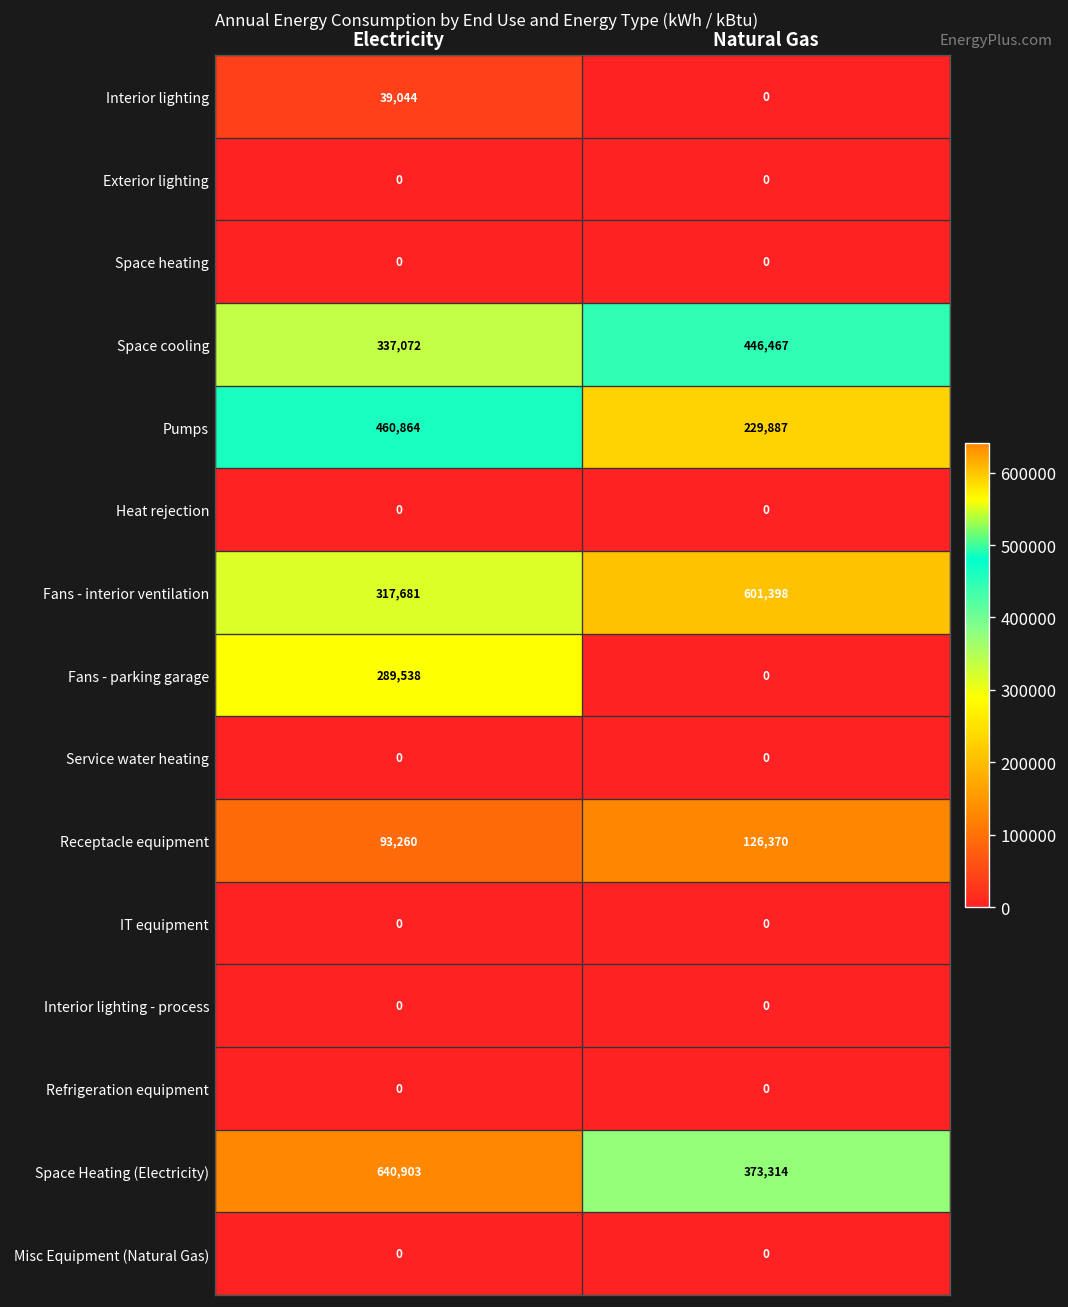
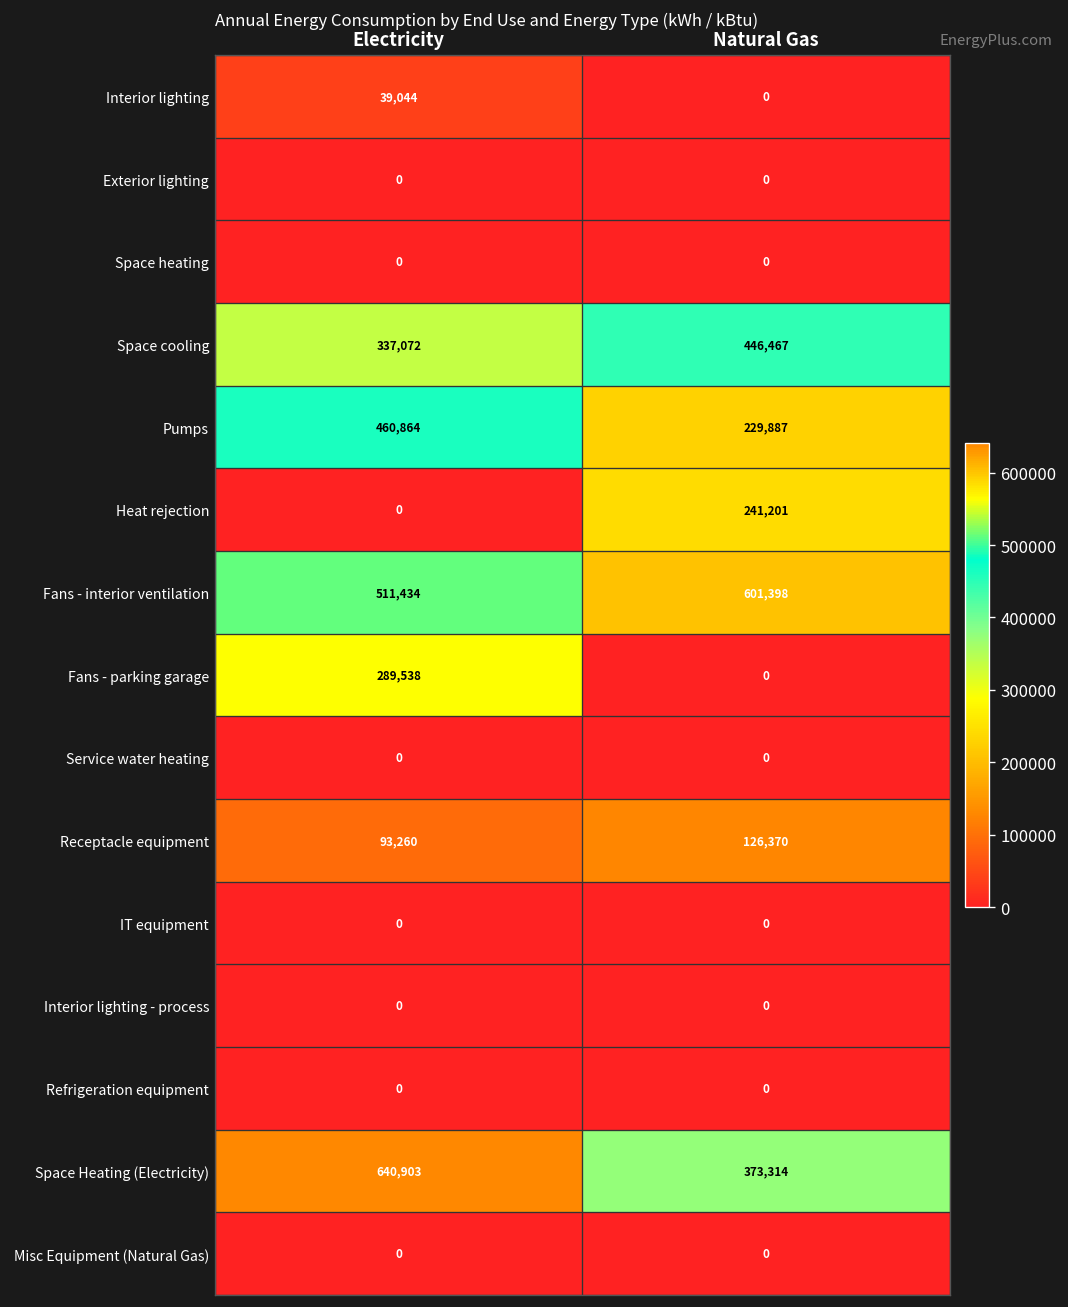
Heat rejection, Natural Gas: 0 -> 241,201
Fans - interior ventilation, Electricity: 317,681 -> 511,434
